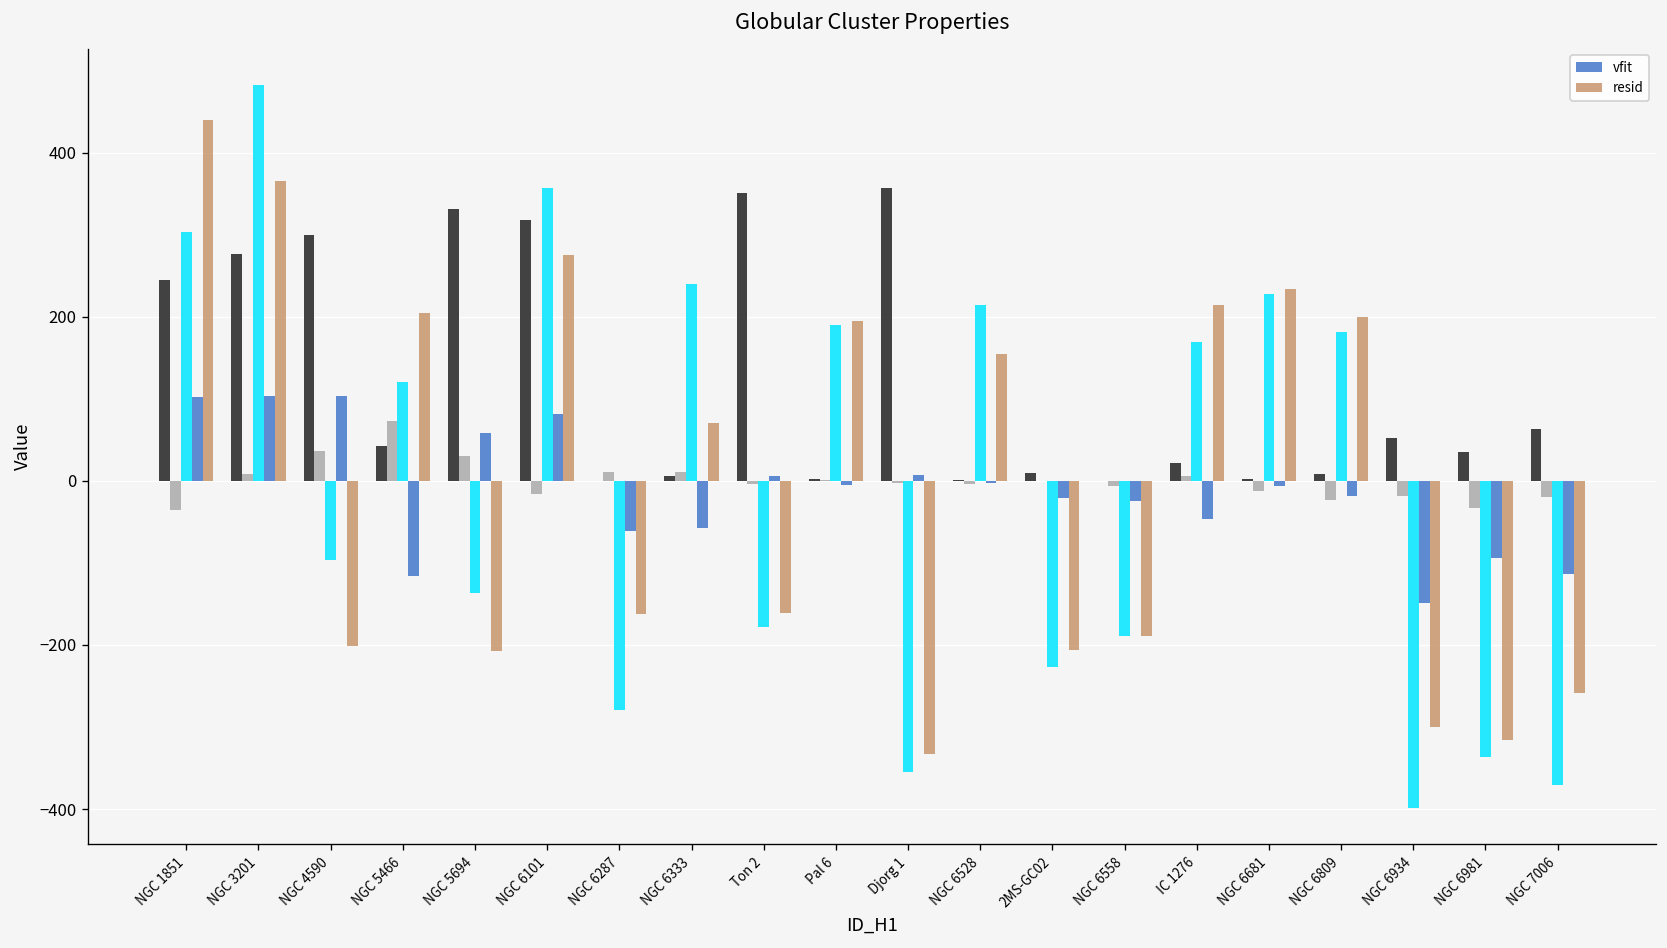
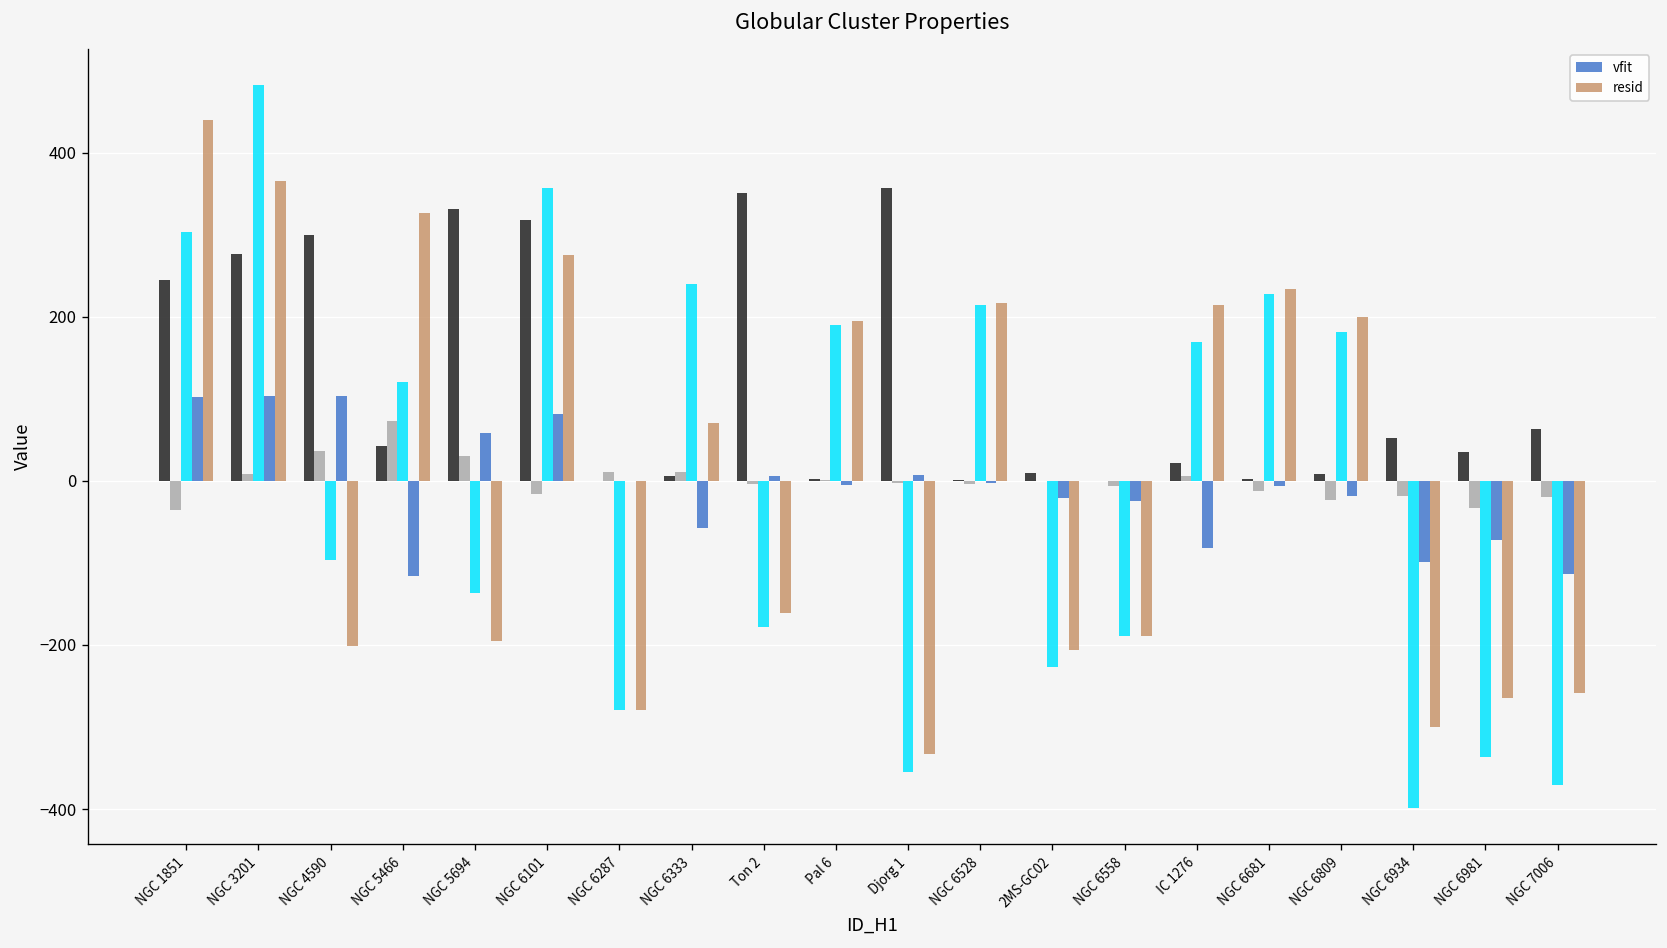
resid, NGC 5466: 200 -> 330
resid, NGC 5694: -210 -> -190
vfit, NGC 6287: -60 -> 0
resid, NGC 6287: -160 -> -280
resid, NGC 6528: 150 -> 220
vfit, IC 1276: -50 -> -80
vfit, NGC 6934: -150 -> -100
vfit, NGC 6981: -90 -> -70
resid, NGC 6981: -320 -> -260
